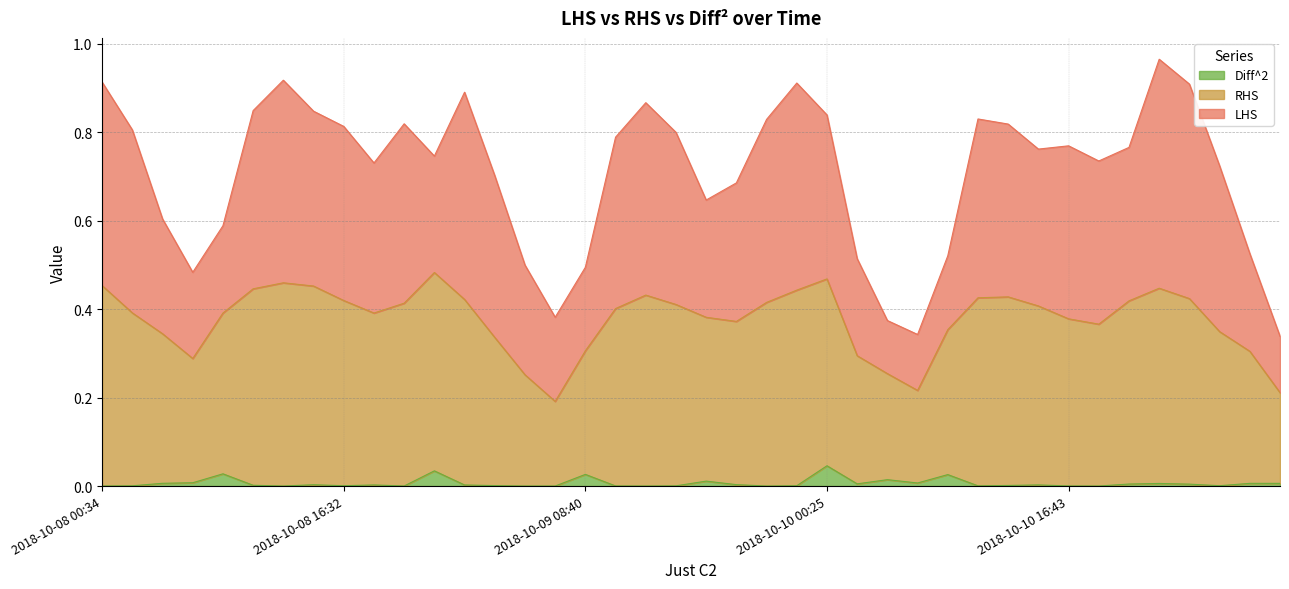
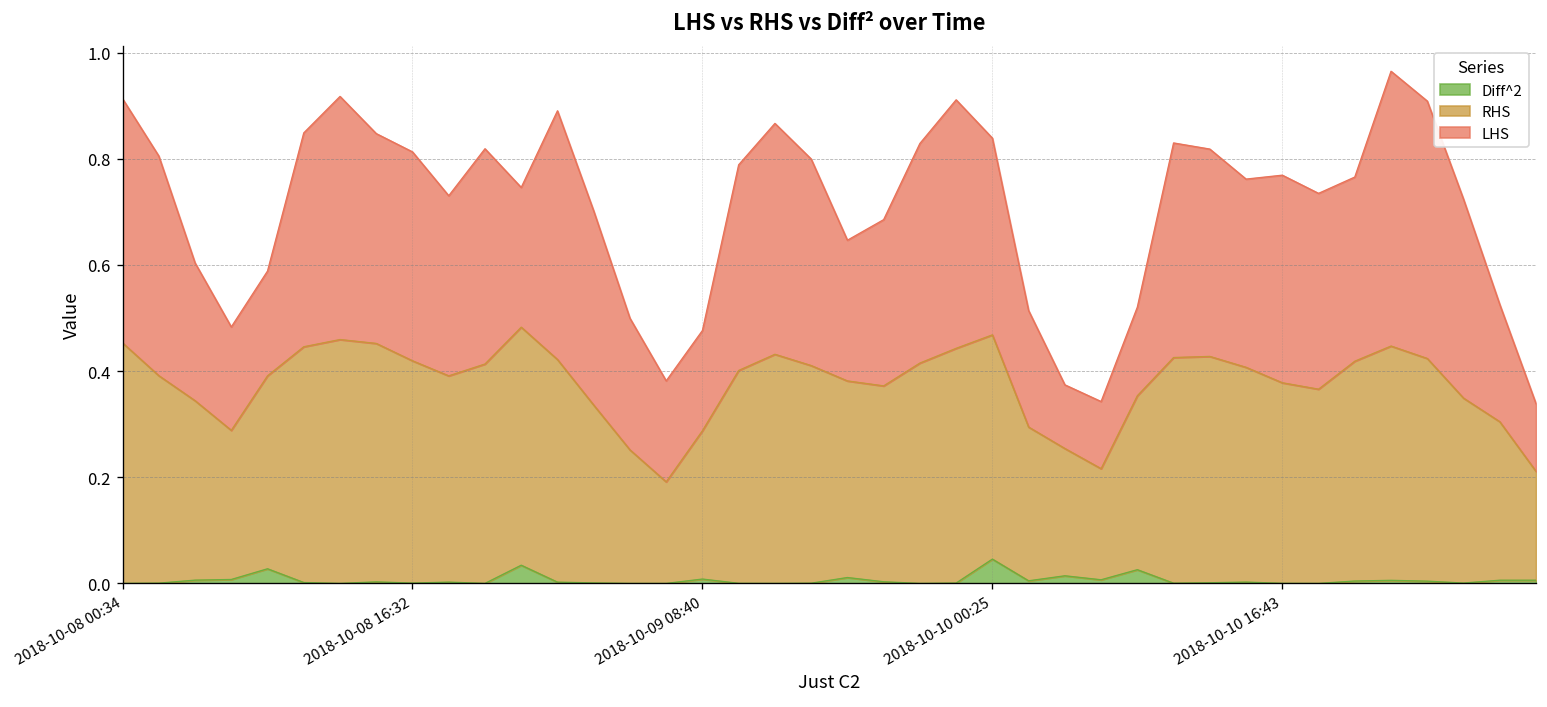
Diff^2, 2018-10-09 08:40: 0.03 -> 0.01
